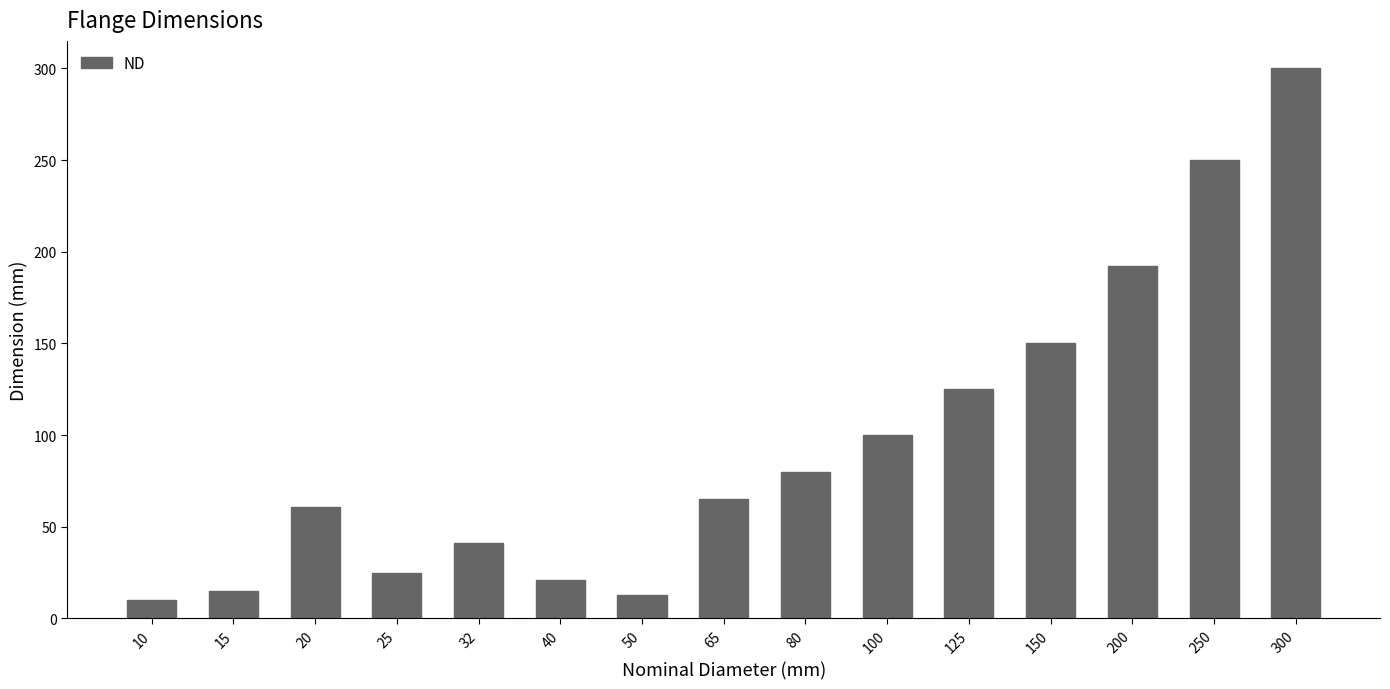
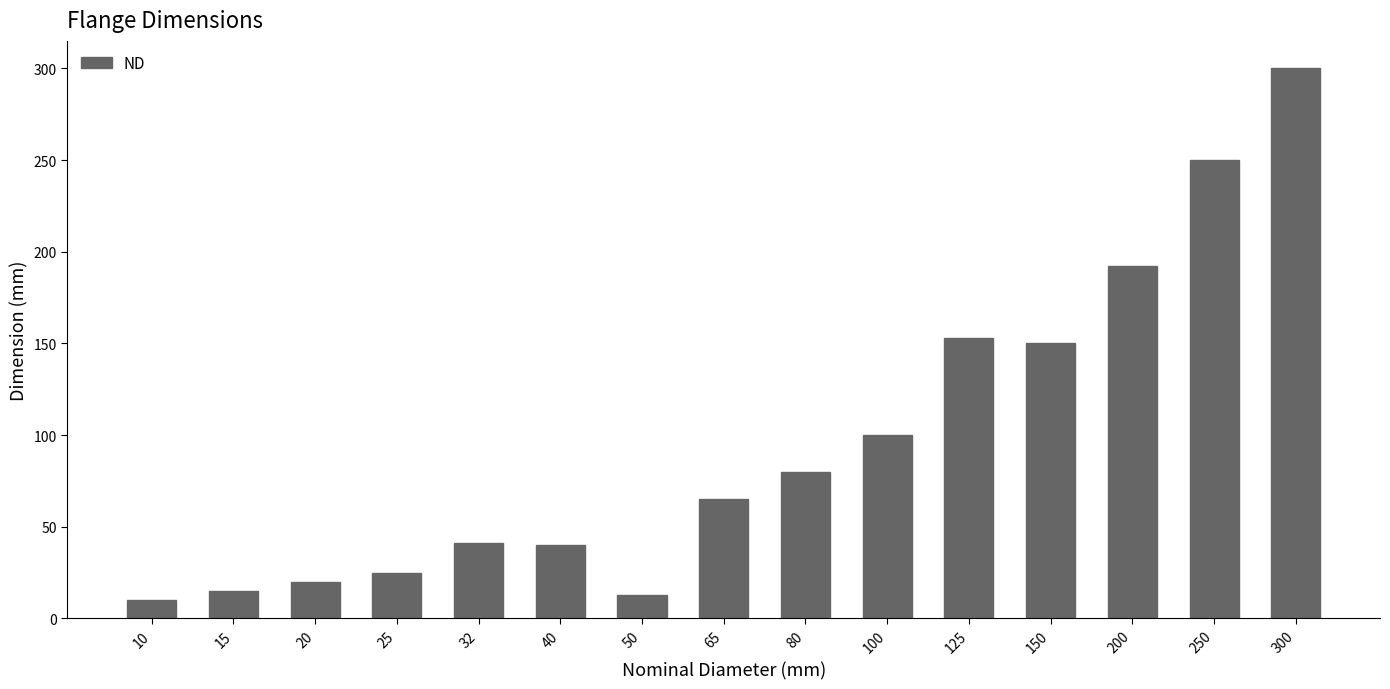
20: 61 -> 20
40: 21 -> 40
125: 125 -> 153
